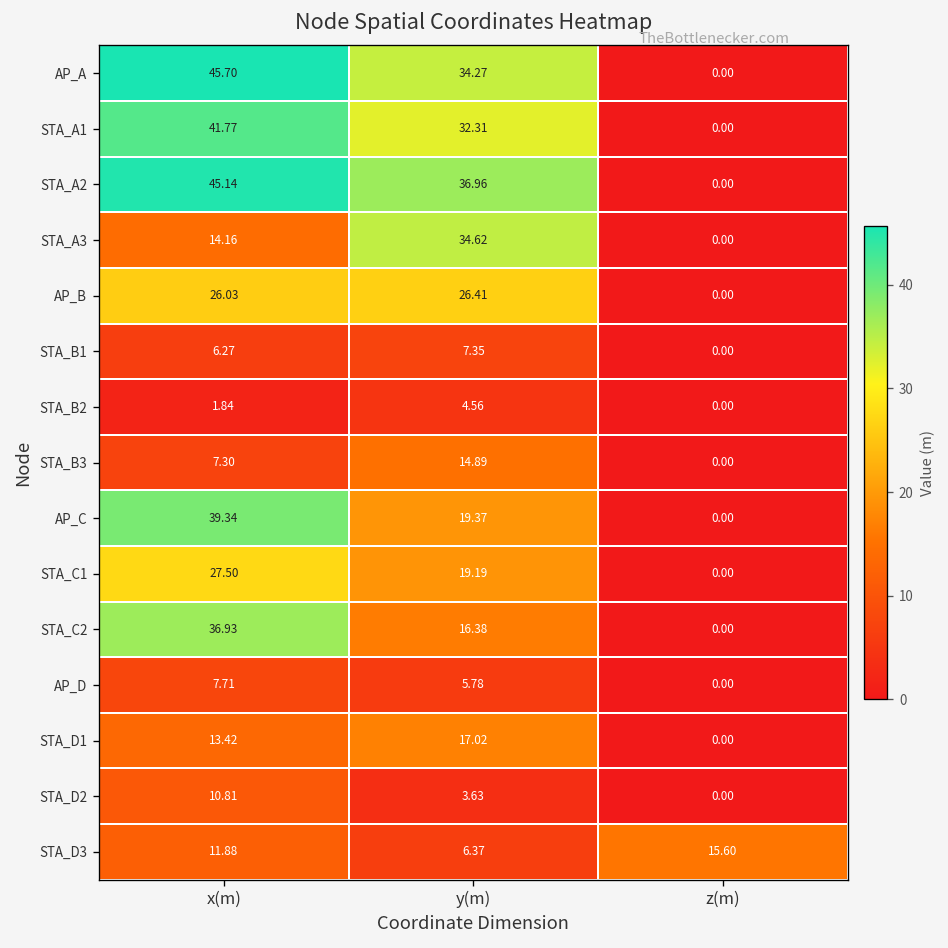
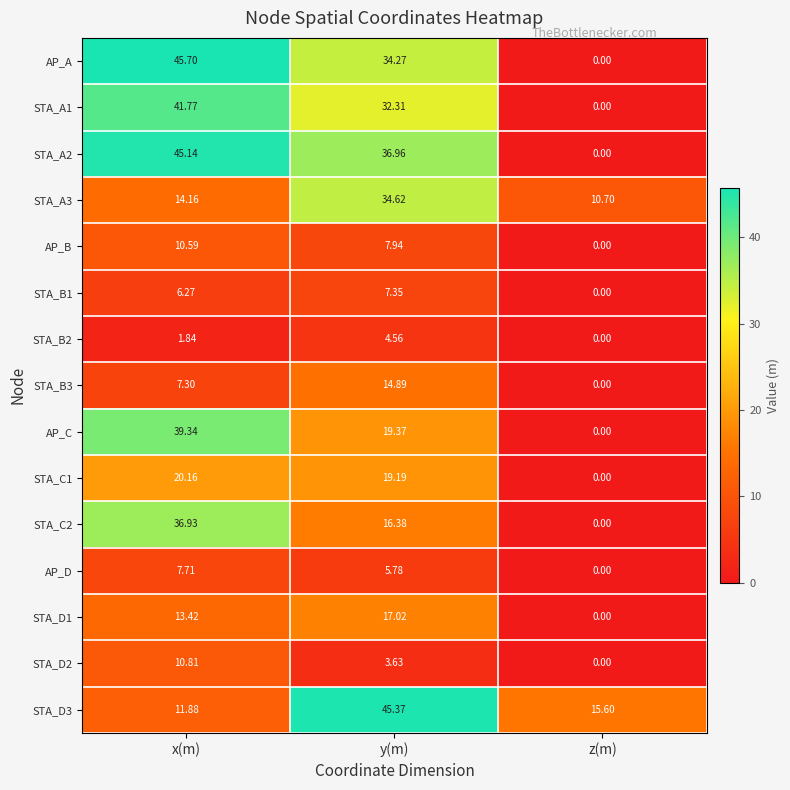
STA_A3, z(m): 0.00 -> 10.70
AP_B, x(m): 26.03 -> 10.59
AP_B, y(m): 26.41 -> 7.94
STA_C1, x(m): 27.50 -> 20.16
STA_D3, y(m): 6.37 -> 45.37
